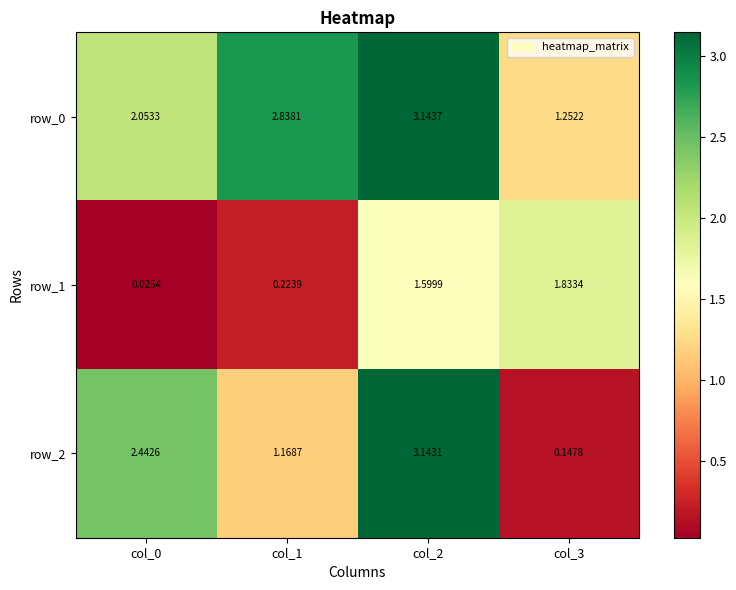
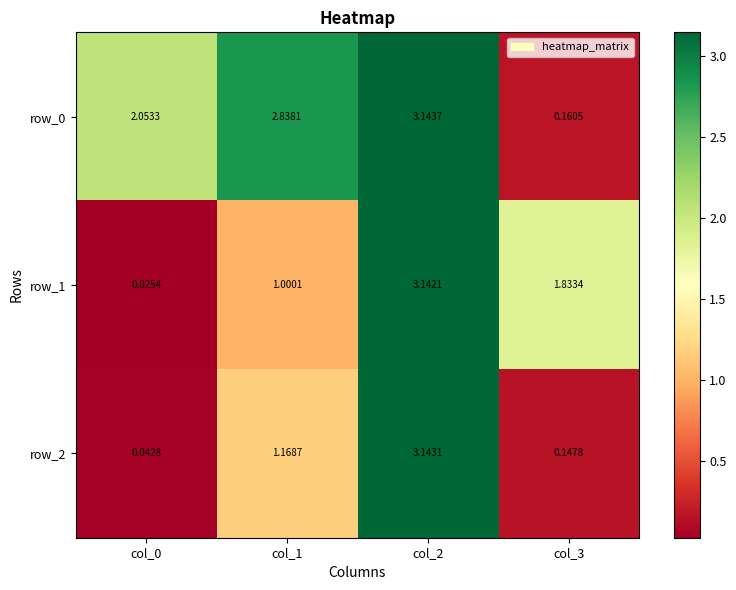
row_0, col_3: 1.2522 -> 0.1605
row_1, col_1: 0.2239 -> 1.0001
row_1, col_2: 1.5999 -> 3.1421
row_2, col_0: 2.4426 -> 0.0428
